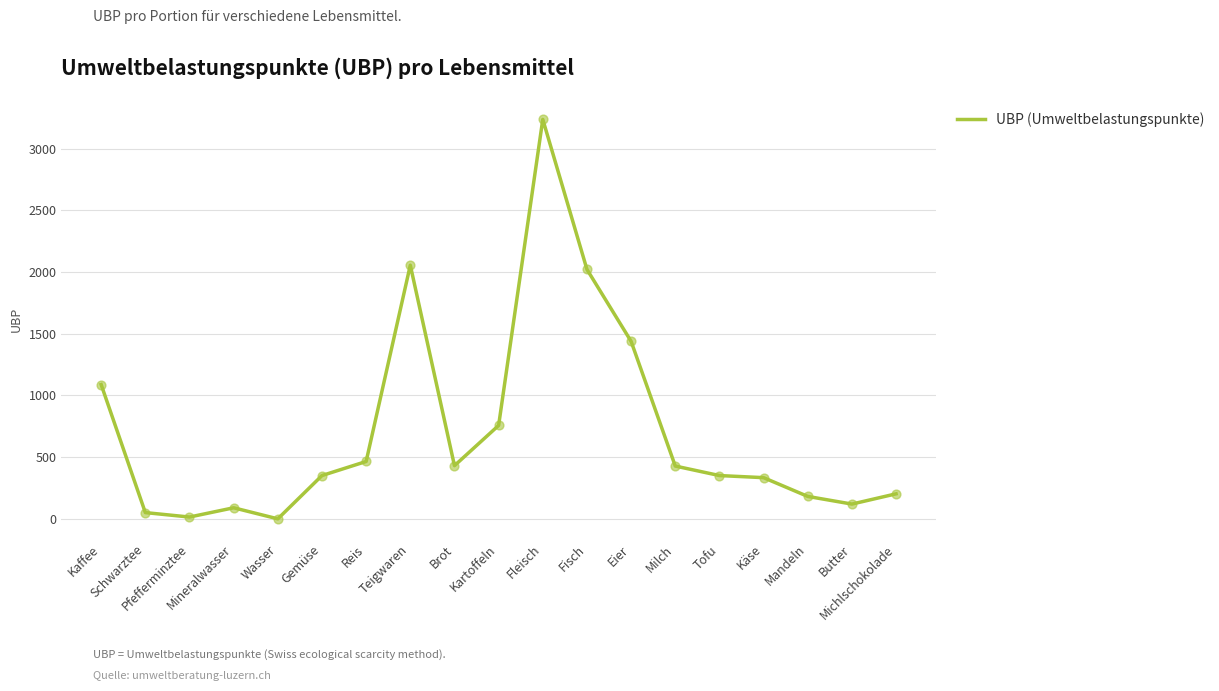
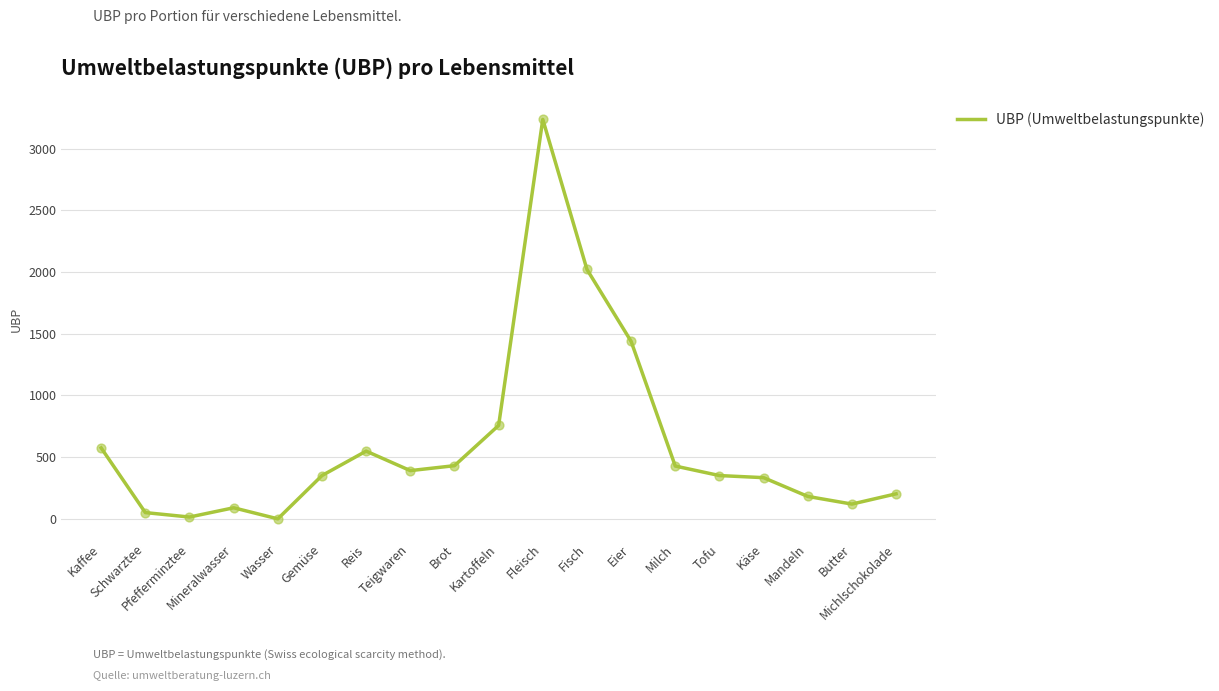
Kaffee: 1090 -> 580
Reis: 470 -> 550
Teigwaren: 2060 -> 390
